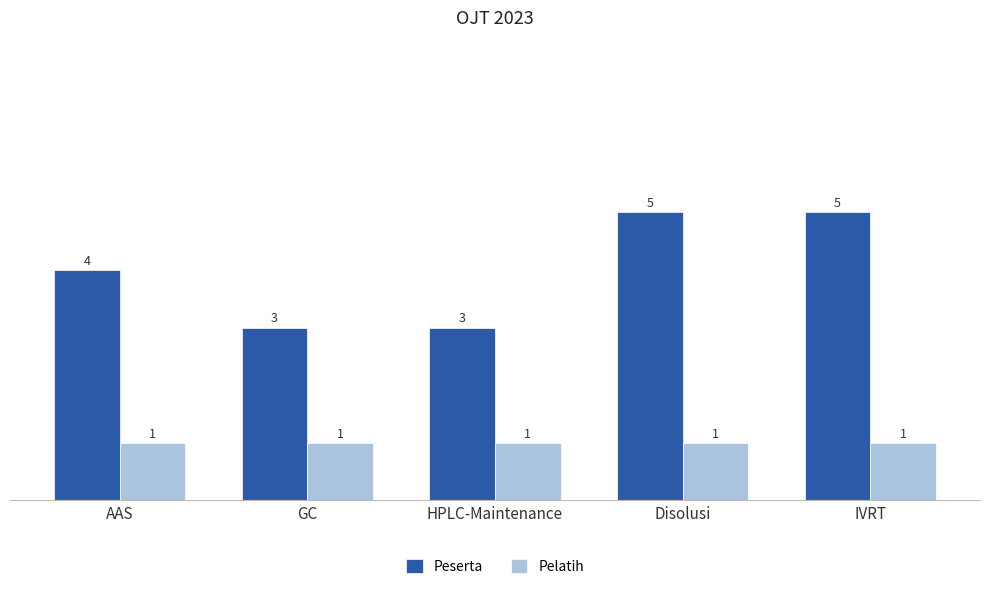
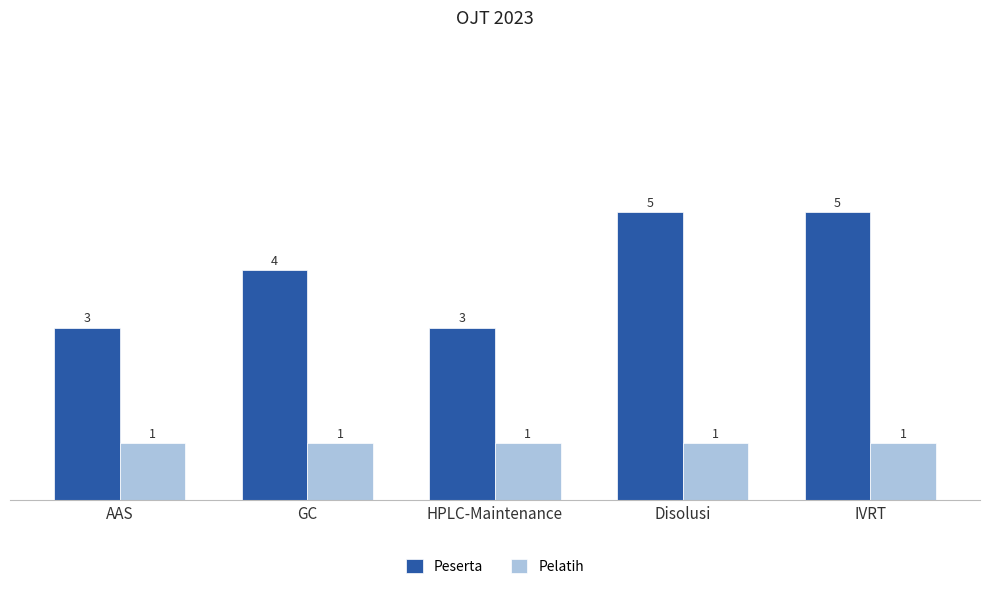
Peserta, AAS: 4 -> 3
Peserta, GC: 3 -> 4
